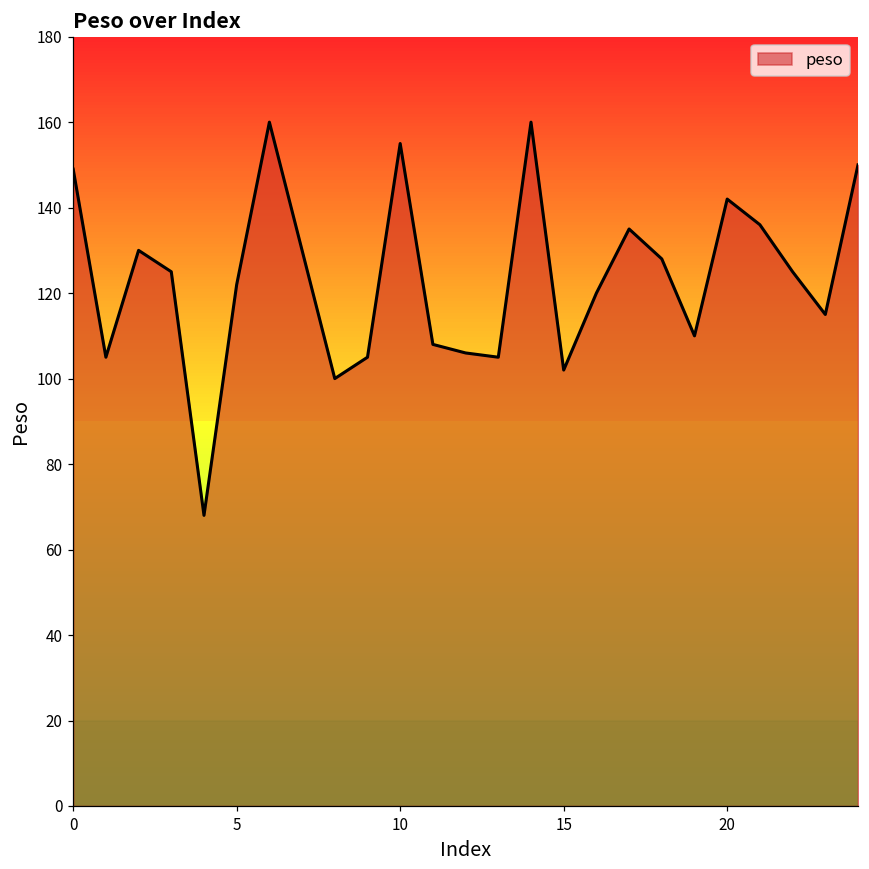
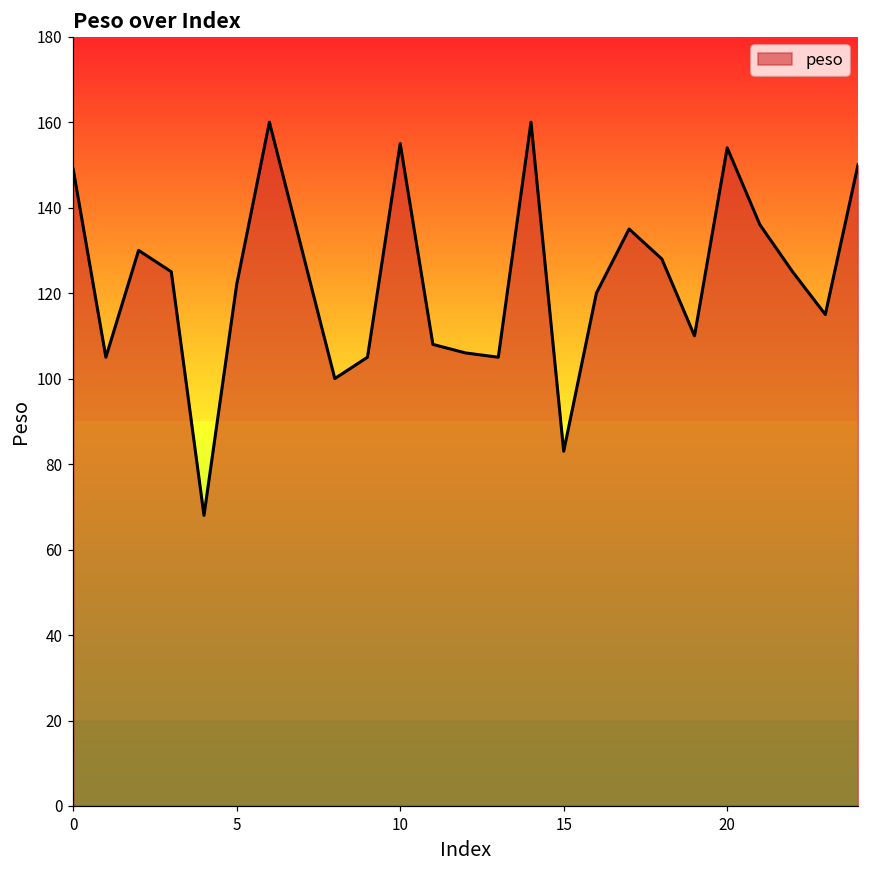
15: 102 -> 83
20: 142 -> 154
